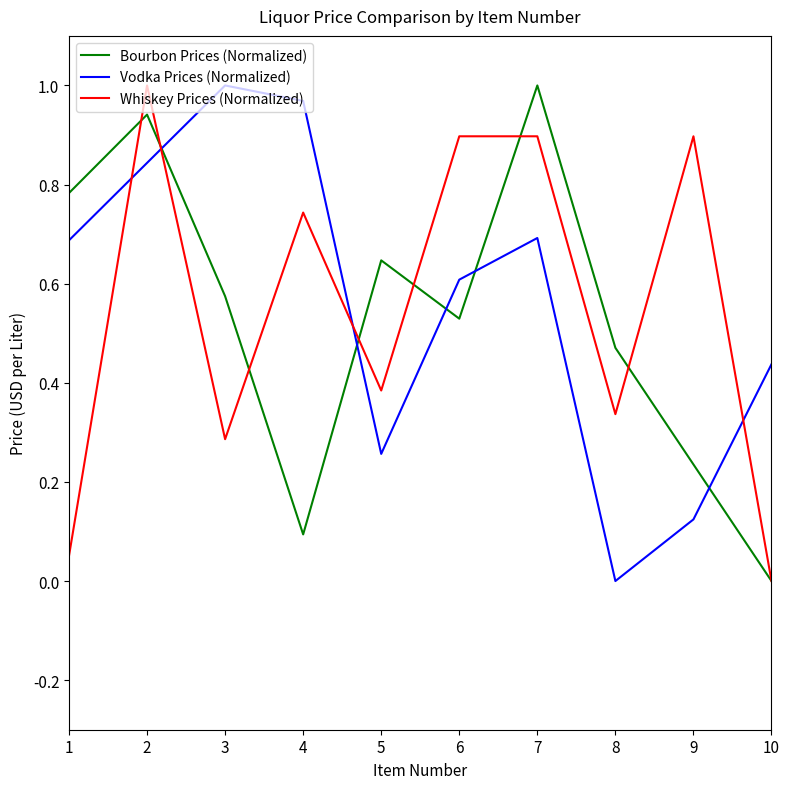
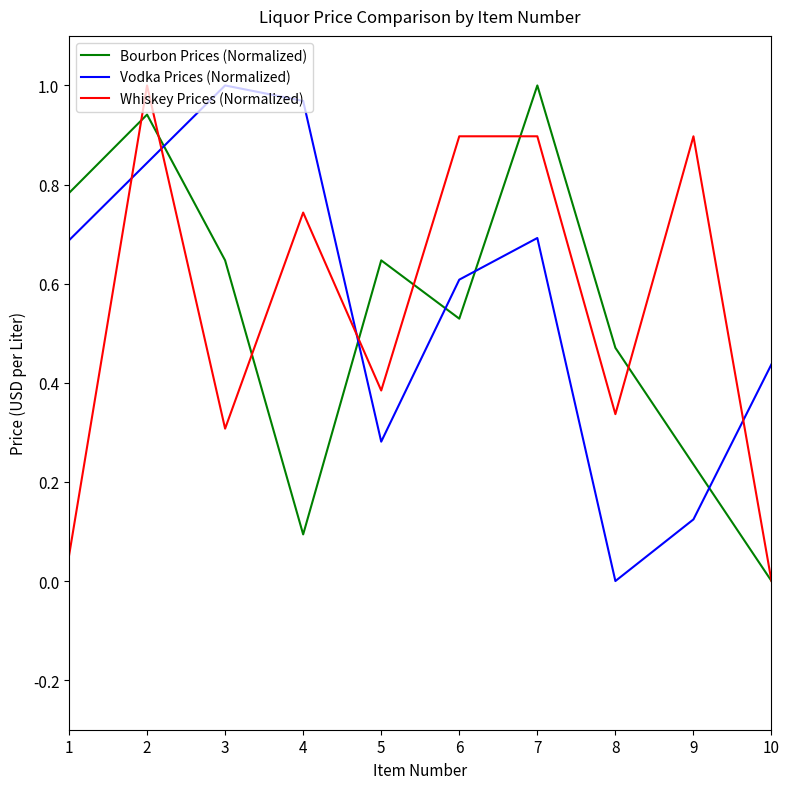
Bourbon Prices (Normalized), 3: 0.57 -> 0.65
Whiskey Prices (Normalized), 3: 0.29 -> 0.31
Vodka Prices (Normalized), 5: 0.26 -> 0.28
